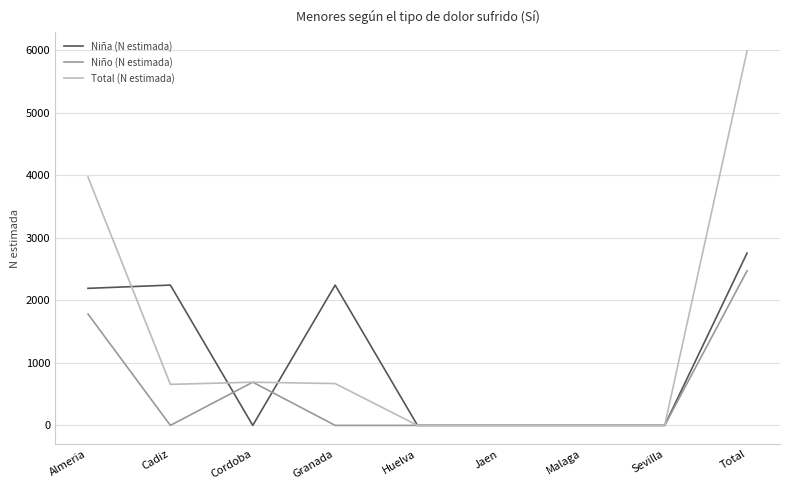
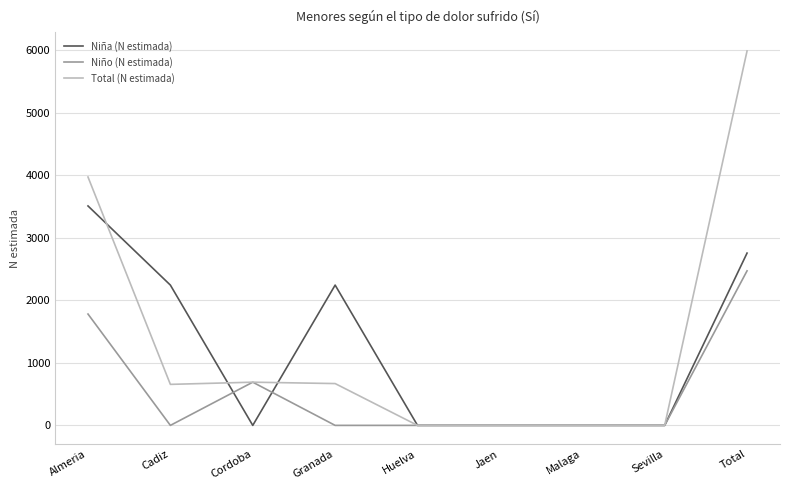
Niña (N estimada), Almeria: 2200 -> 3500
